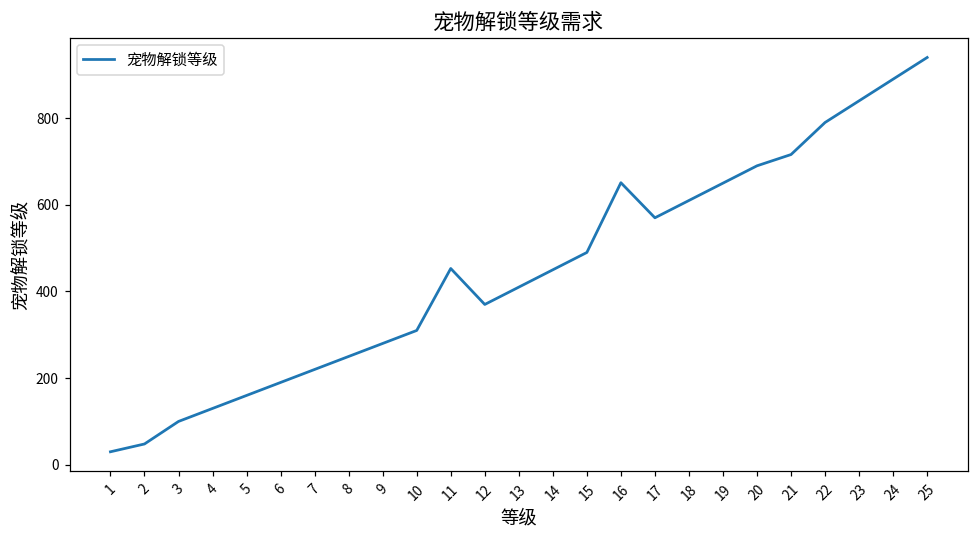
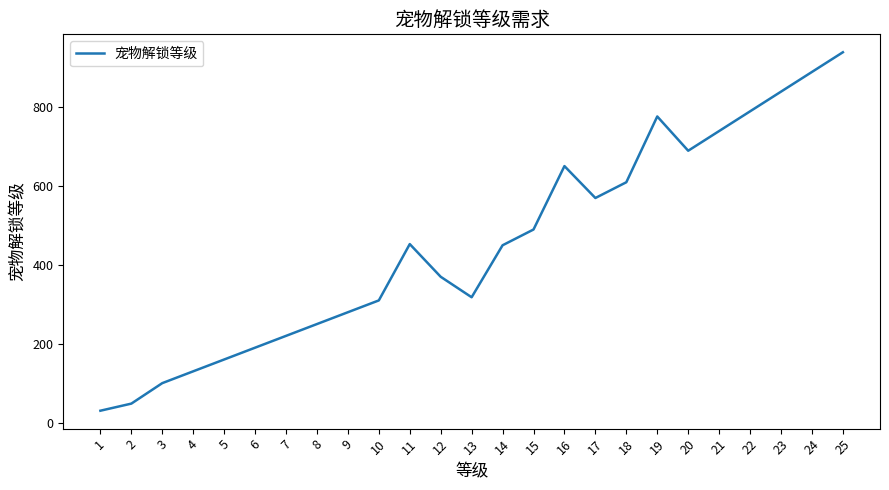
13: 410 -> 320
19: 650 -> 780
21: 720 -> 740
